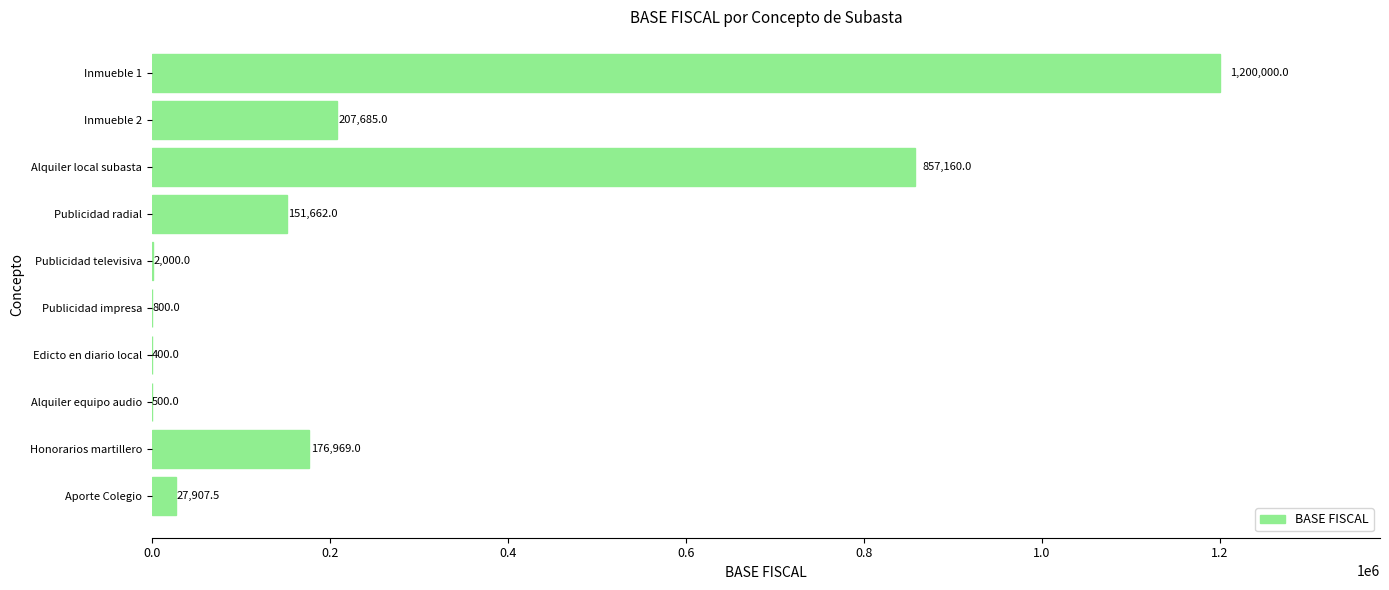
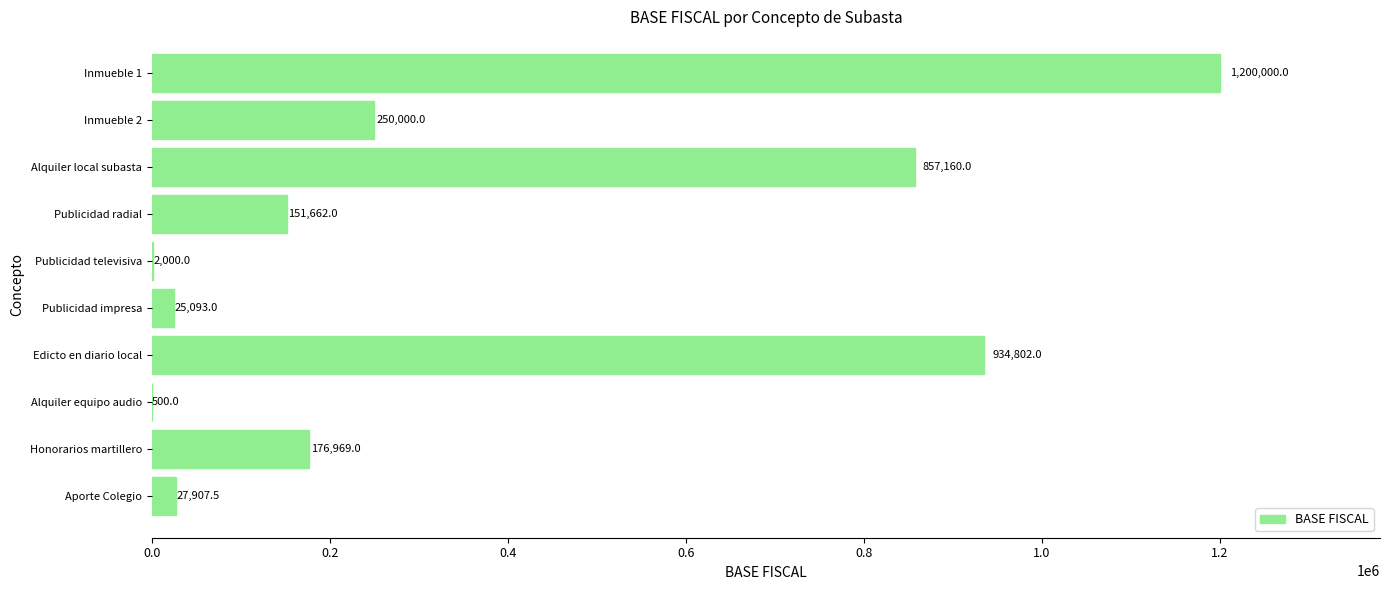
Inmueble 2: 207,685.0 -> 250,000.0
Publicidad impresa: 800.0 -> 25,093.0
Edicto en diario local: 400.0 -> 934,802.0
